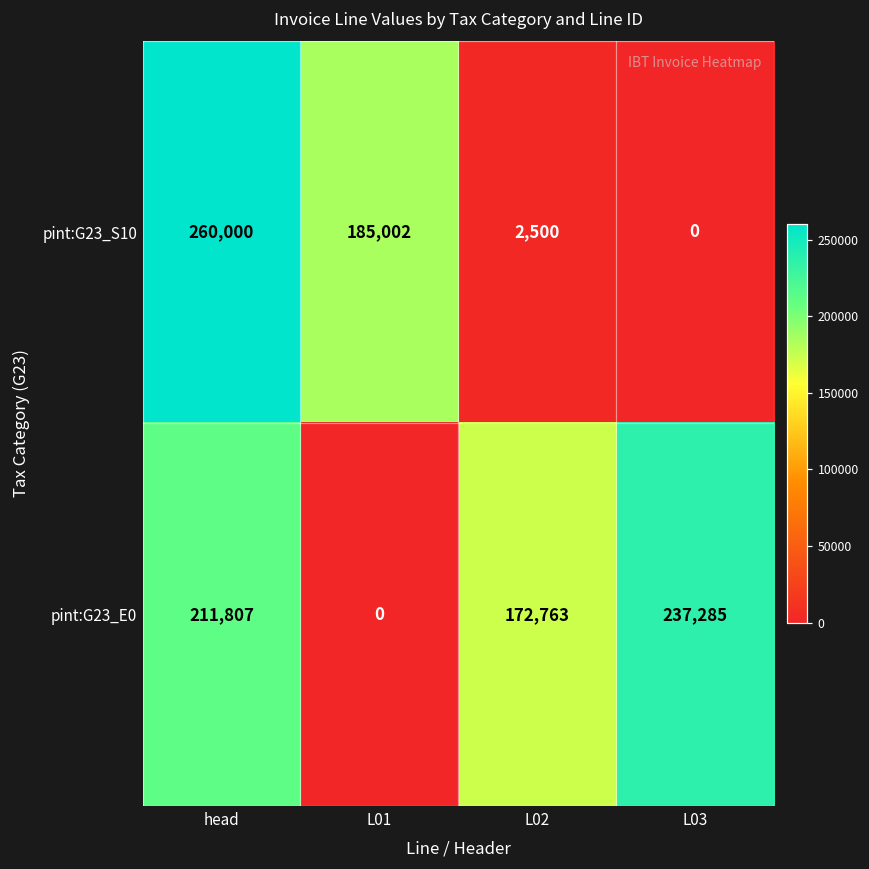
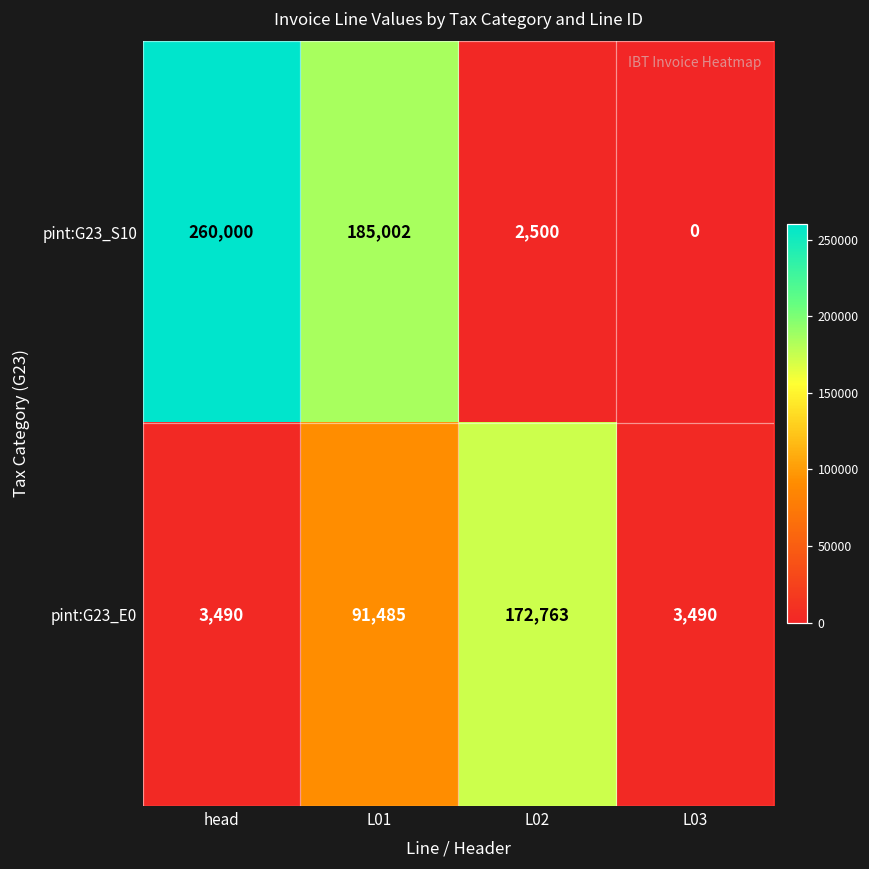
pint:G23_E0, head: 211,807 -> 3,490
pint:G23_E0, L01: 0 -> 91,485
pint:G23_E0, L03: 237,285 -> 3,490
